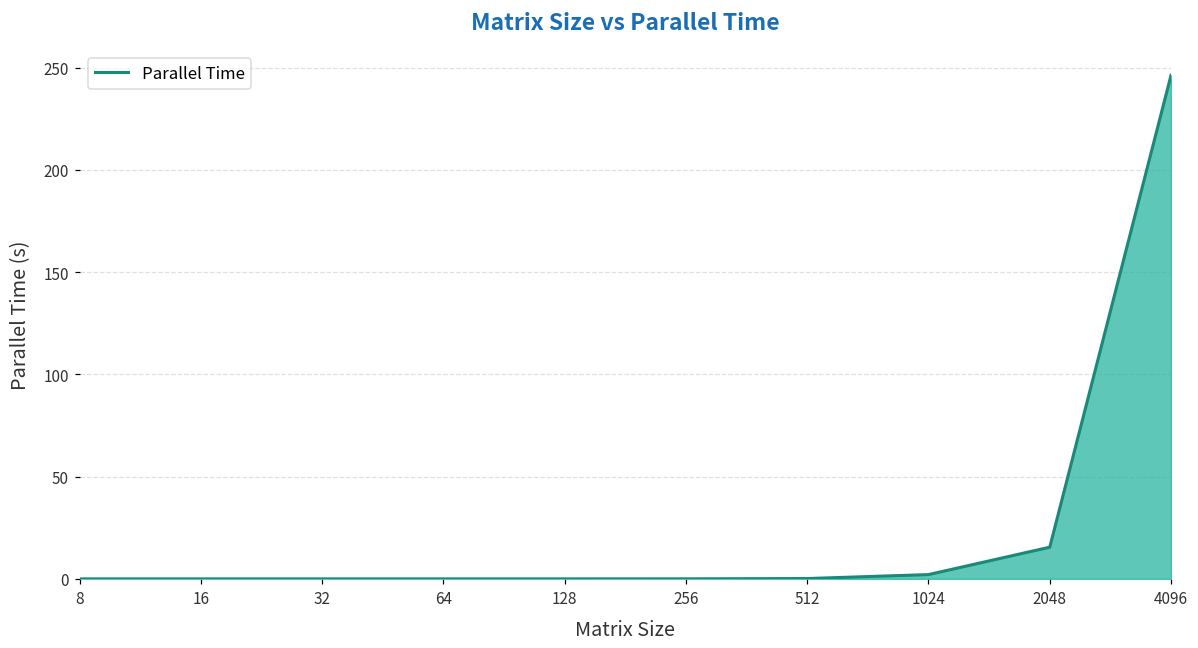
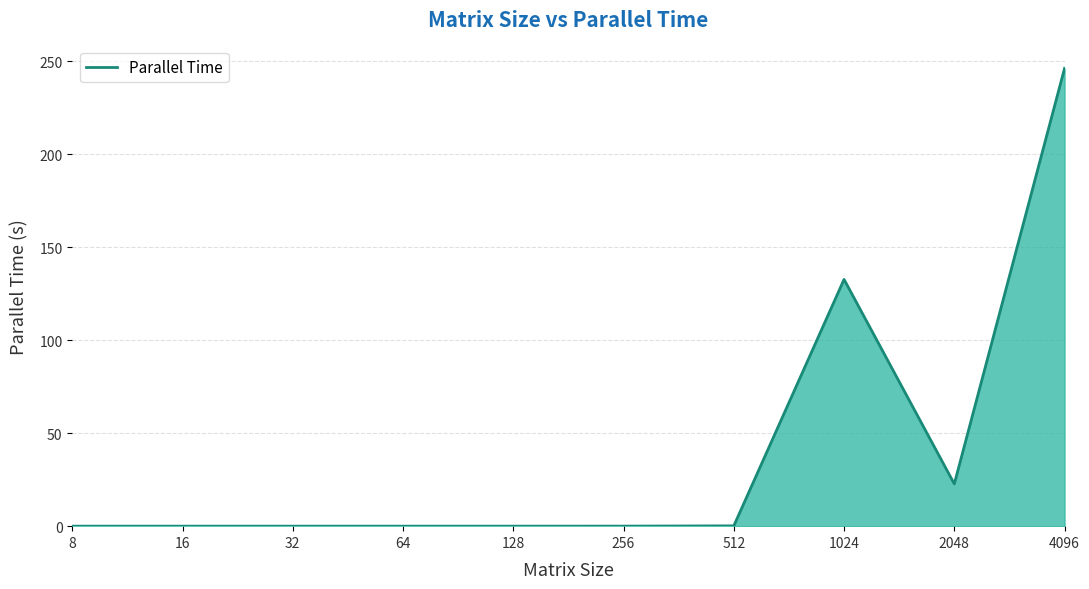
1024: 2 -> 133
2048: 16 -> 23
